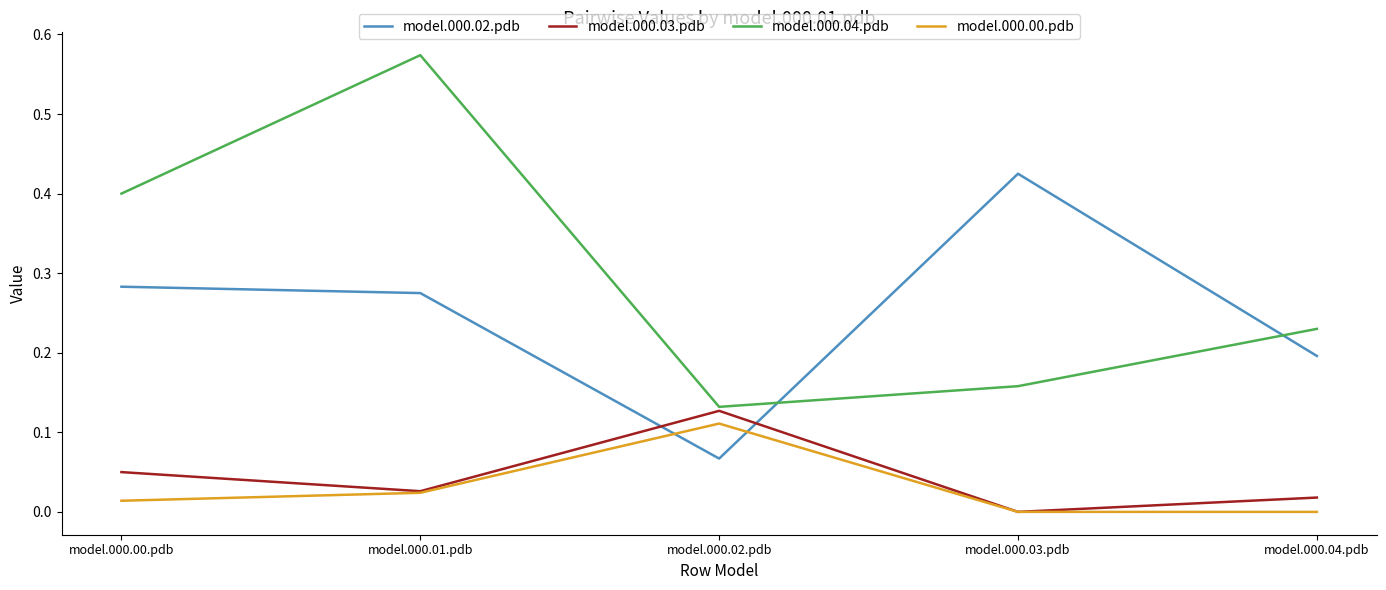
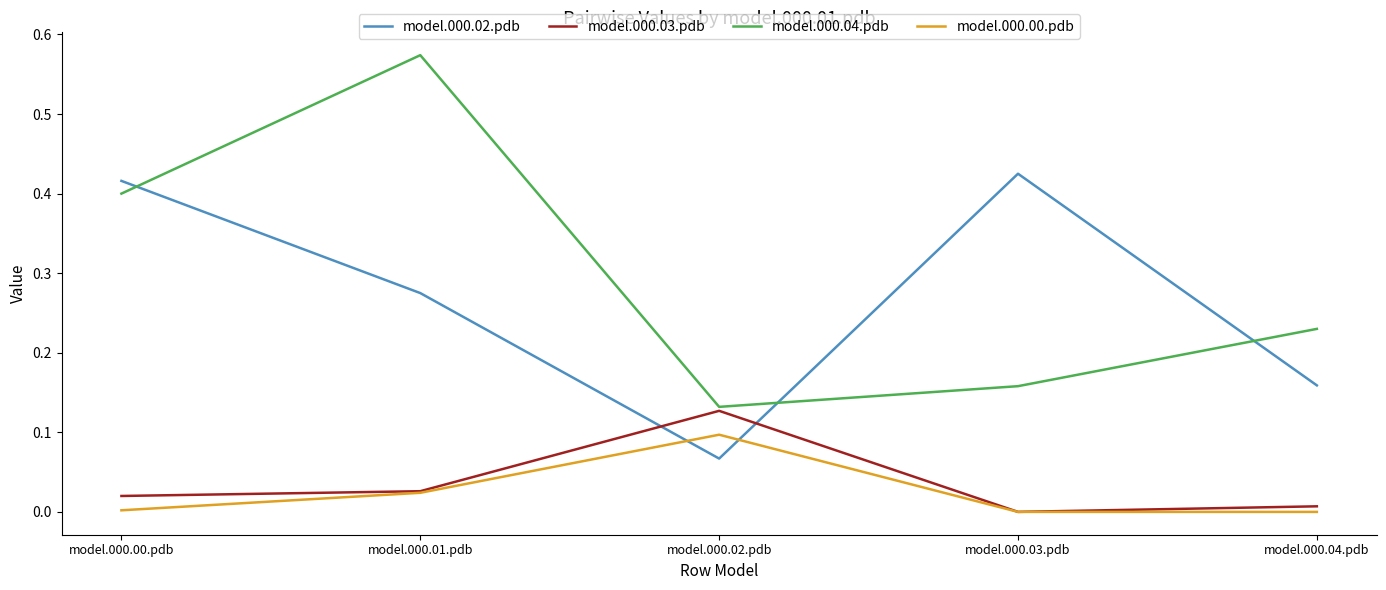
model.000.02.pdb, model.000.00.pdb: 0.28 -> 0.42
model.000.03.pdb, model.000.00.pdb: 0.05 -> 0.02
model.000.00.pdb, model.000.00.pdb: 0.01 -> 0.00
model.000.00.pdb, model.000.02.pdb: 0.11 -> 0.10
model.000.02.pdb, model.000.04.pdb: 0.20 -> 0.16
model.000.03.pdb, model.000.04.pdb: 0.02 -> 0.01
